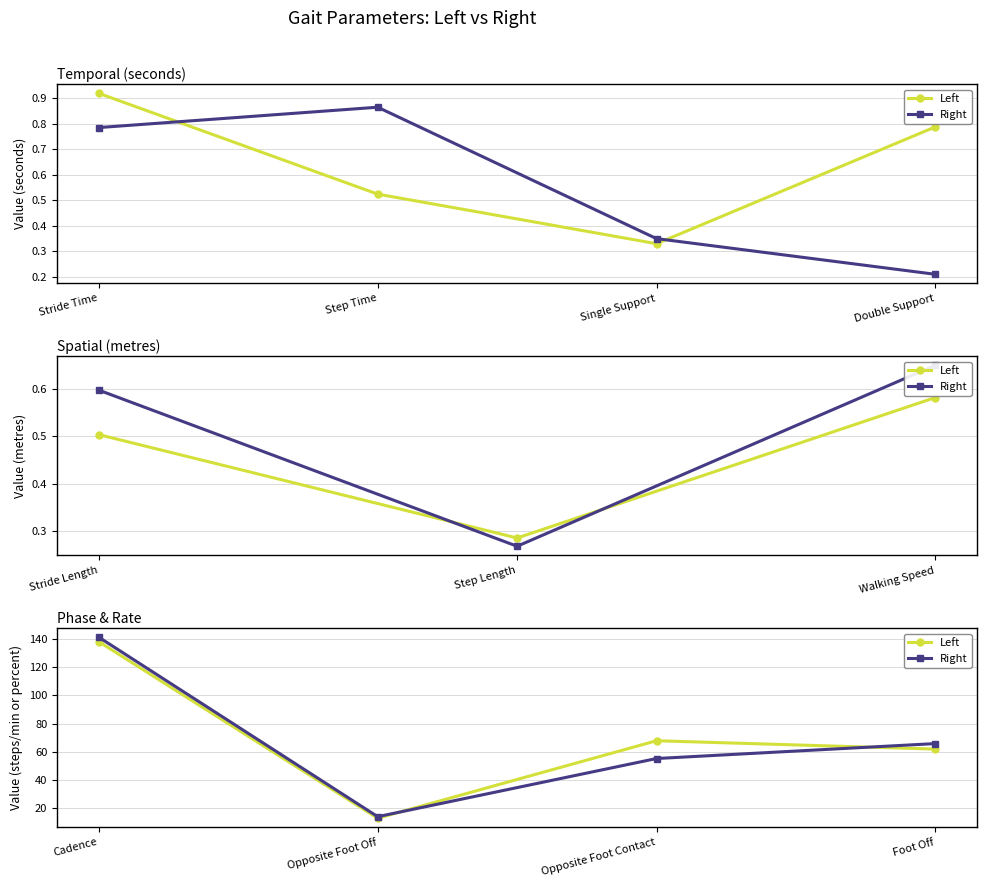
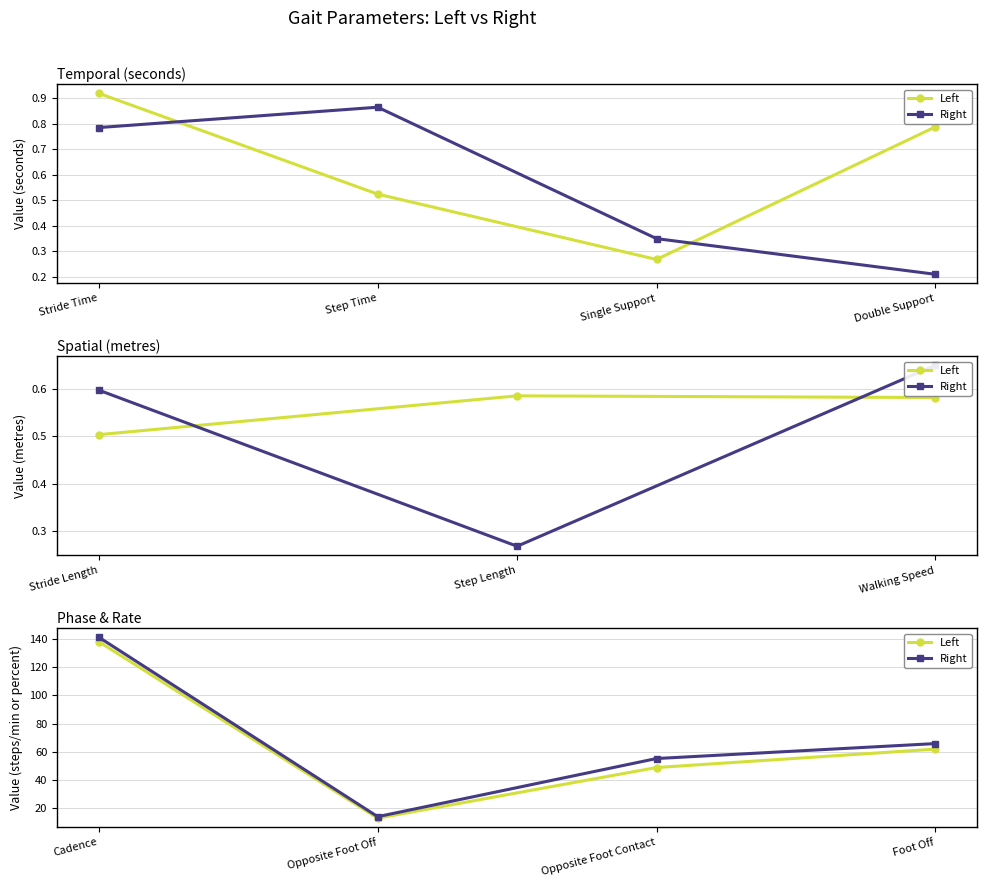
Temporal (seconds), Left, Single Support: 0.33 -> 0.27
Spatial (metres), Left, Step Length: 0.29 -> 0.59
Phase & Rate, Left, Opposite Foot Contact: 68 -> 49
